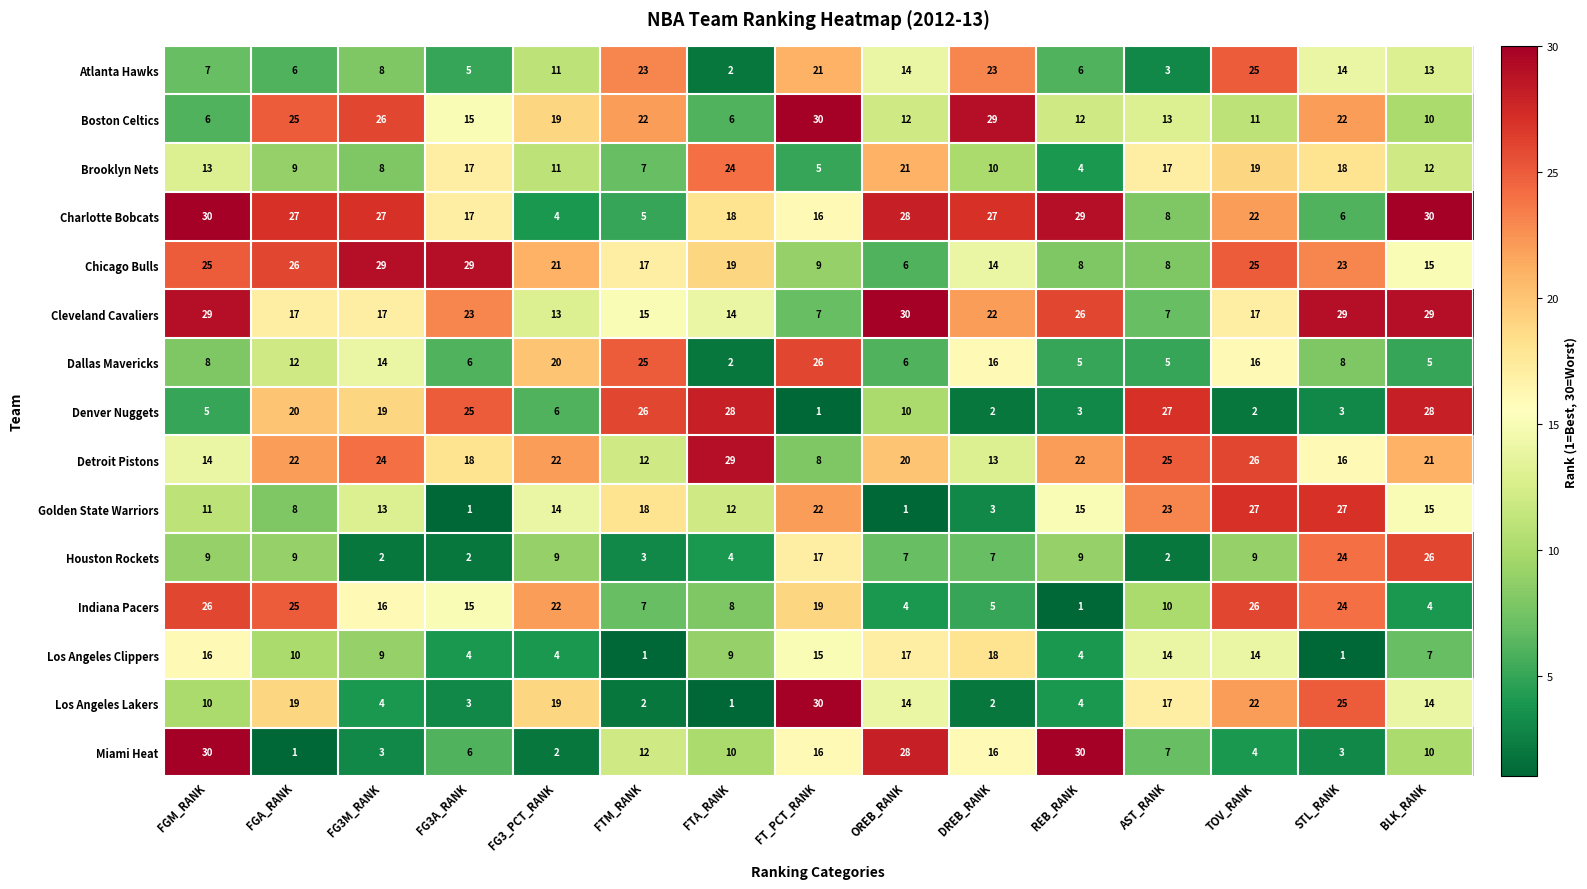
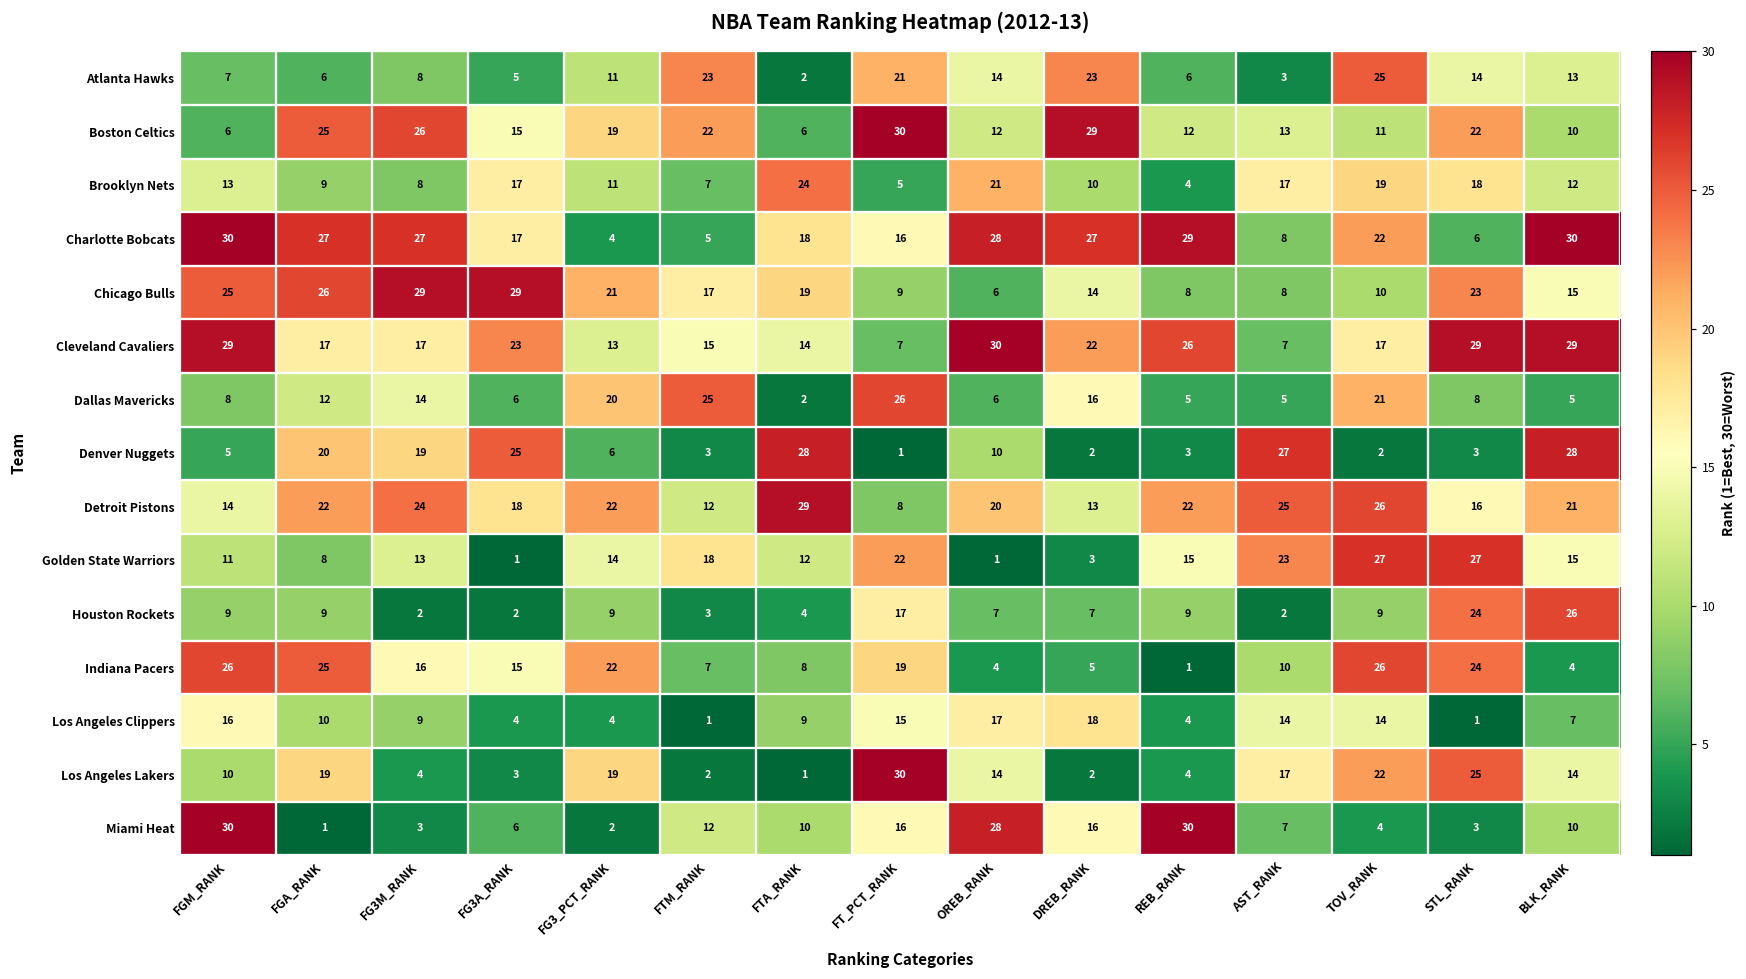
Chicago Bulls, TOV_RANK: 25 -> 10
Dallas Mavericks, TOV_RANK: 16 -> 21
Denver Nuggets, FTM_RANK: 26 -> 3
